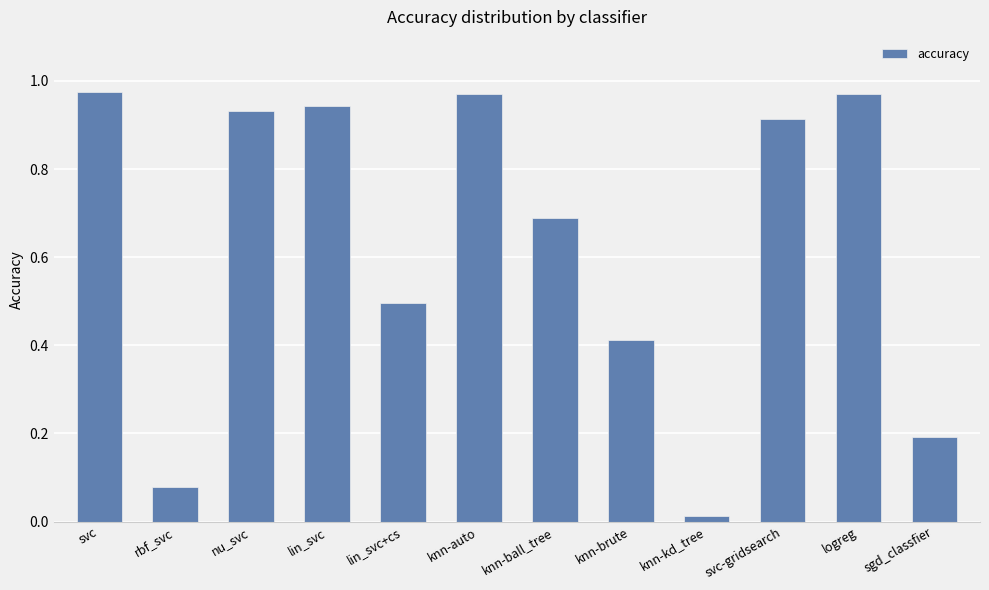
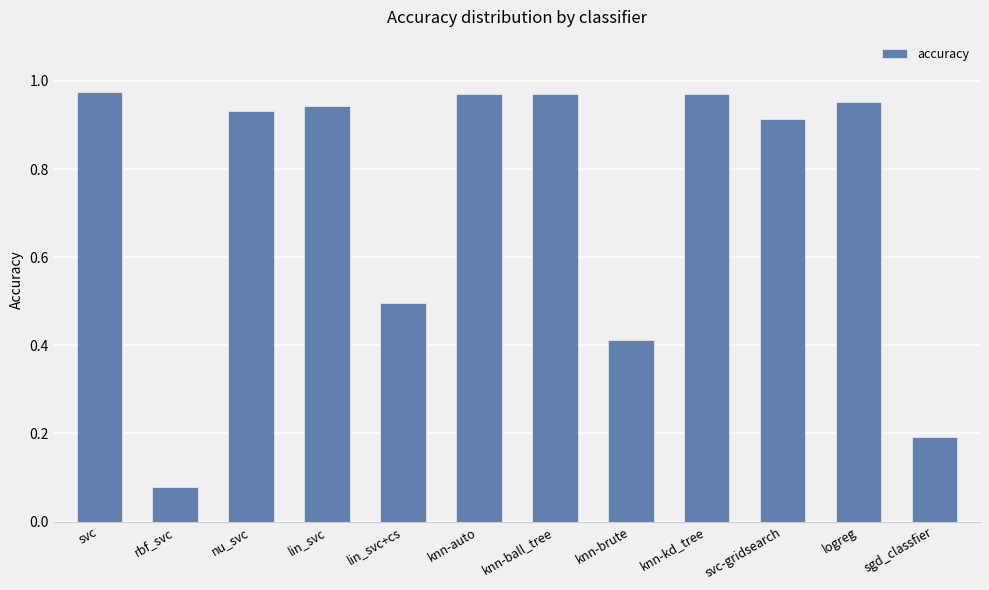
knn-ball_tree: 0.69 -> 0.97
knn-kd_tree: 0.01 -> 0.97
logreg: 0.97 -> 0.95
